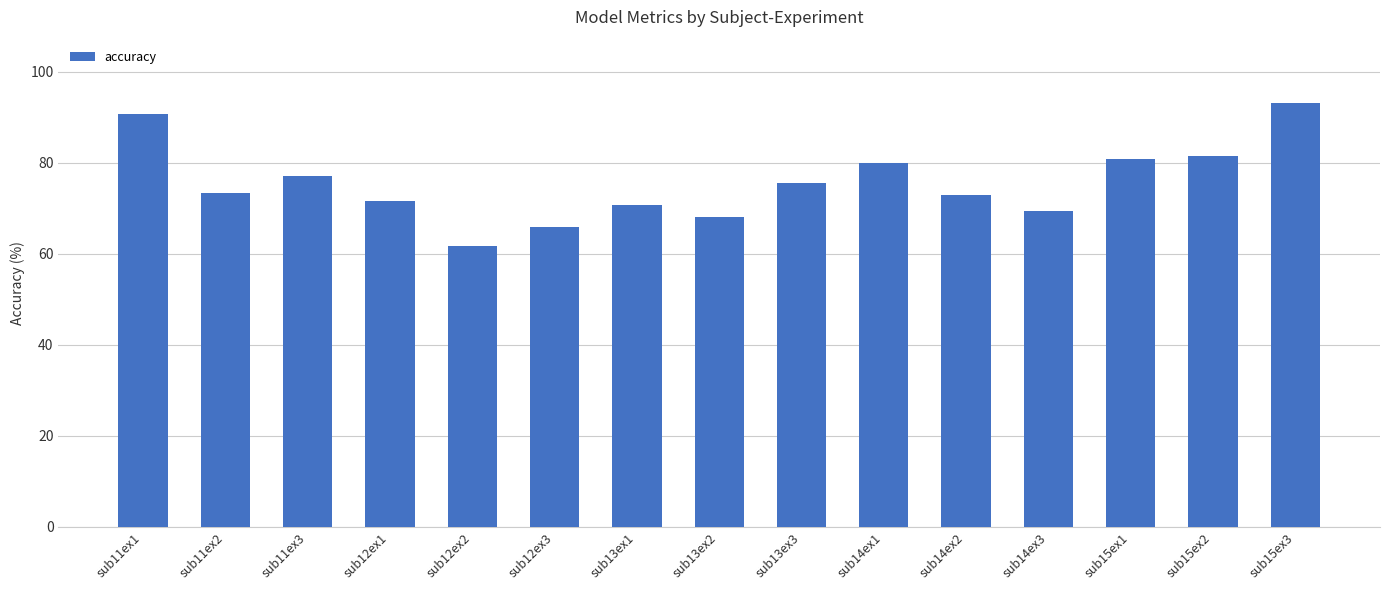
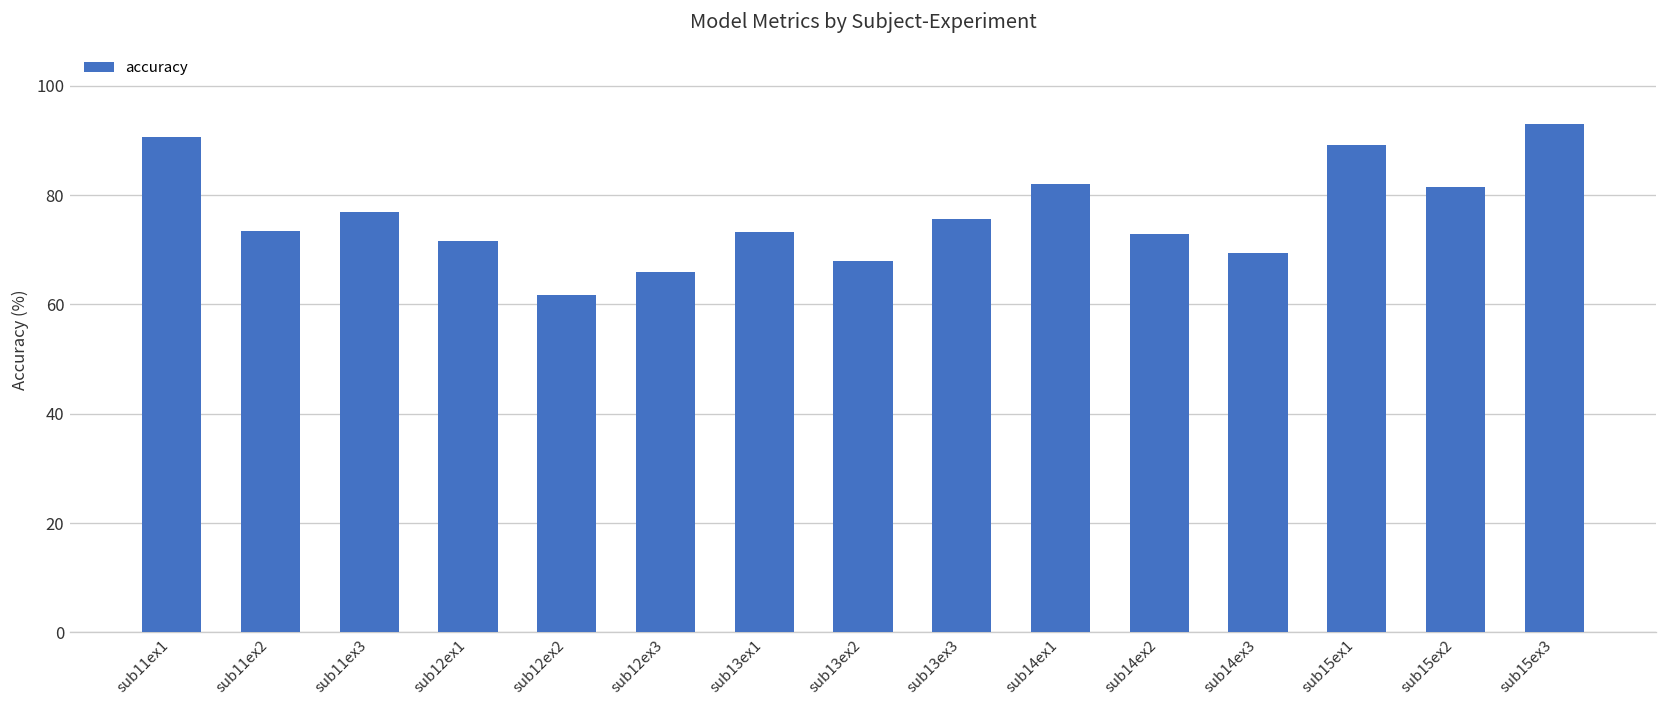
sub13ex1: 71 -> 73
sub14ex1: 80 -> 82
sub15ex1: 81 -> 89
